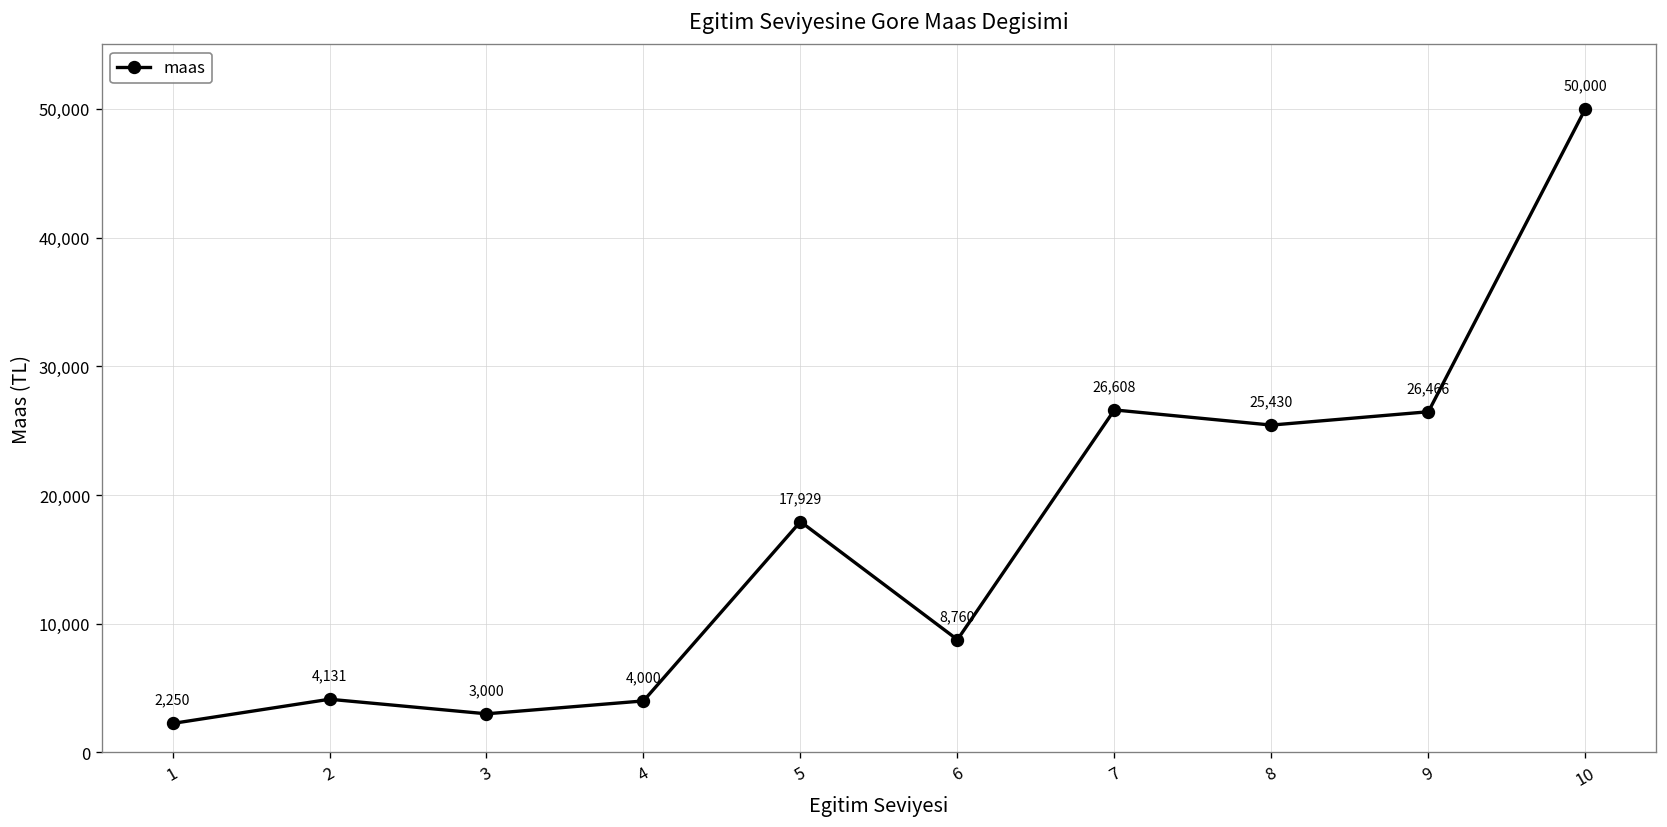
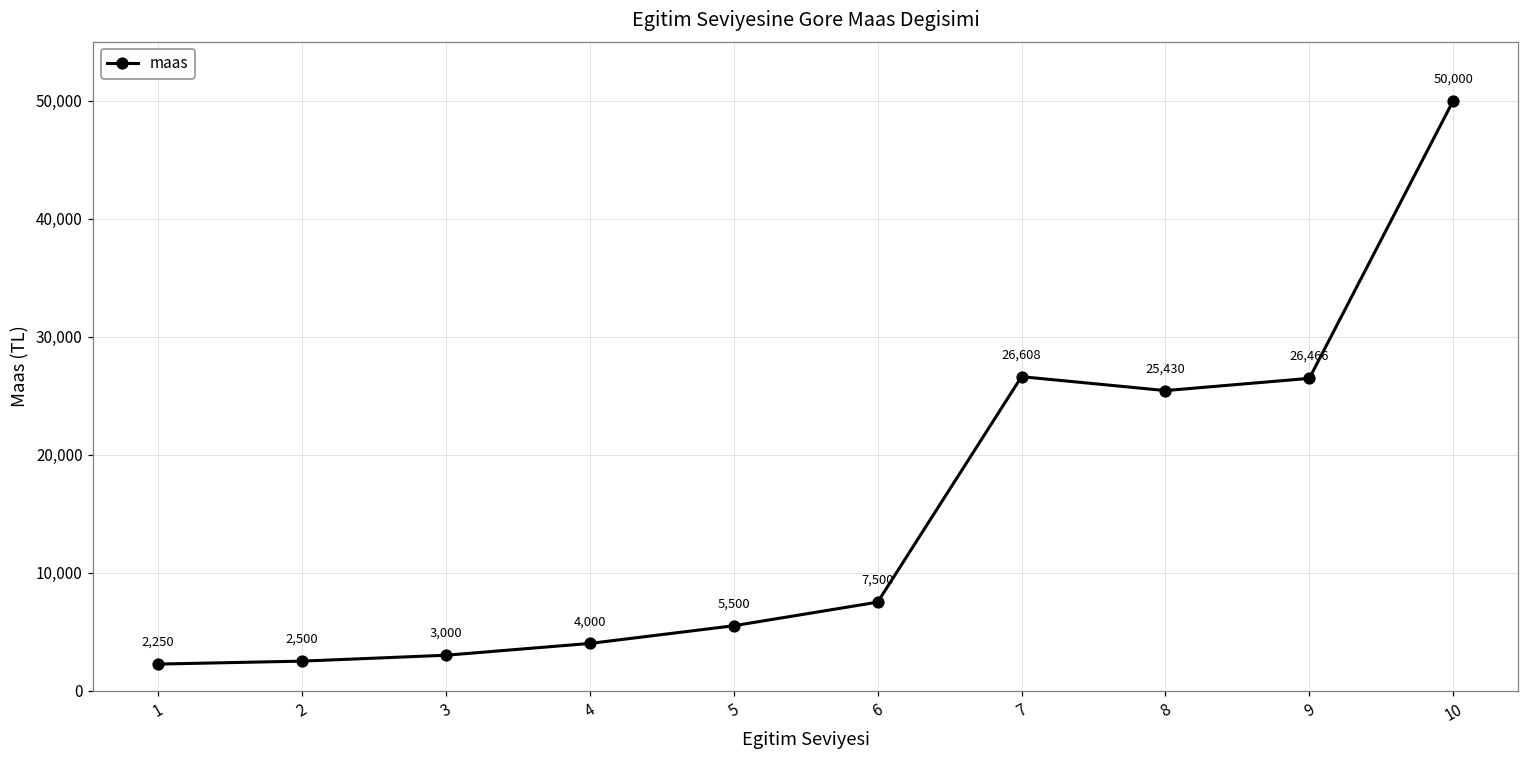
2: 4,131 -> 2,500
5: 17,929 -> 5,500
6: 8,760 -> 7,500
